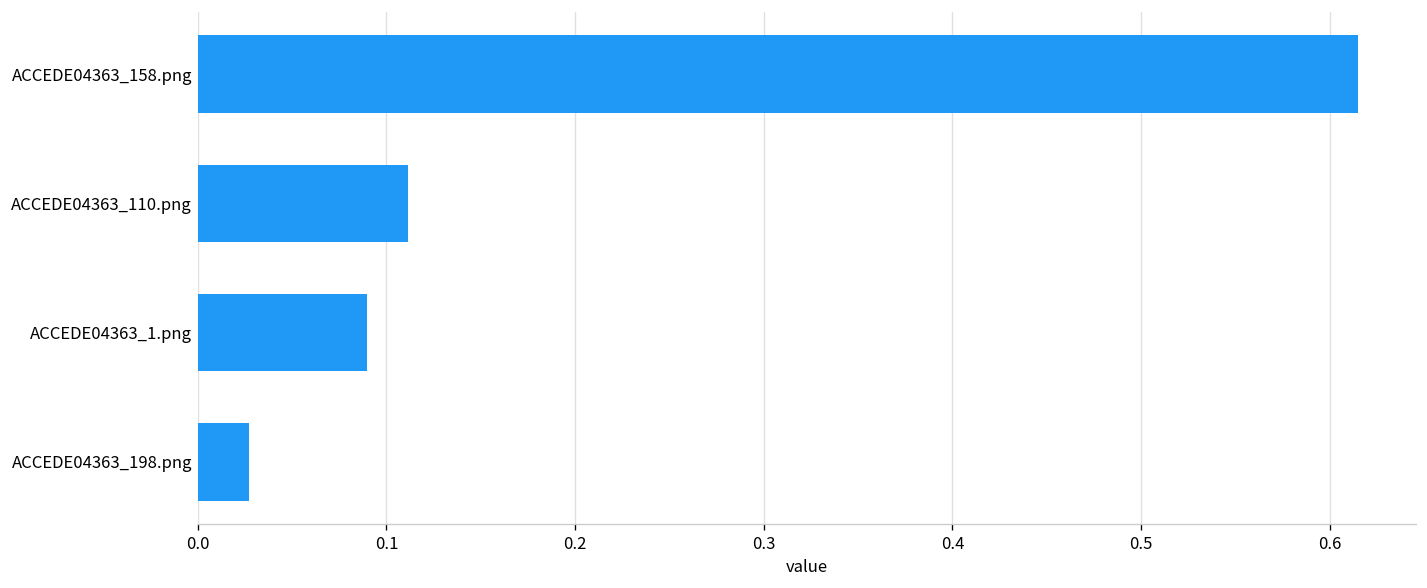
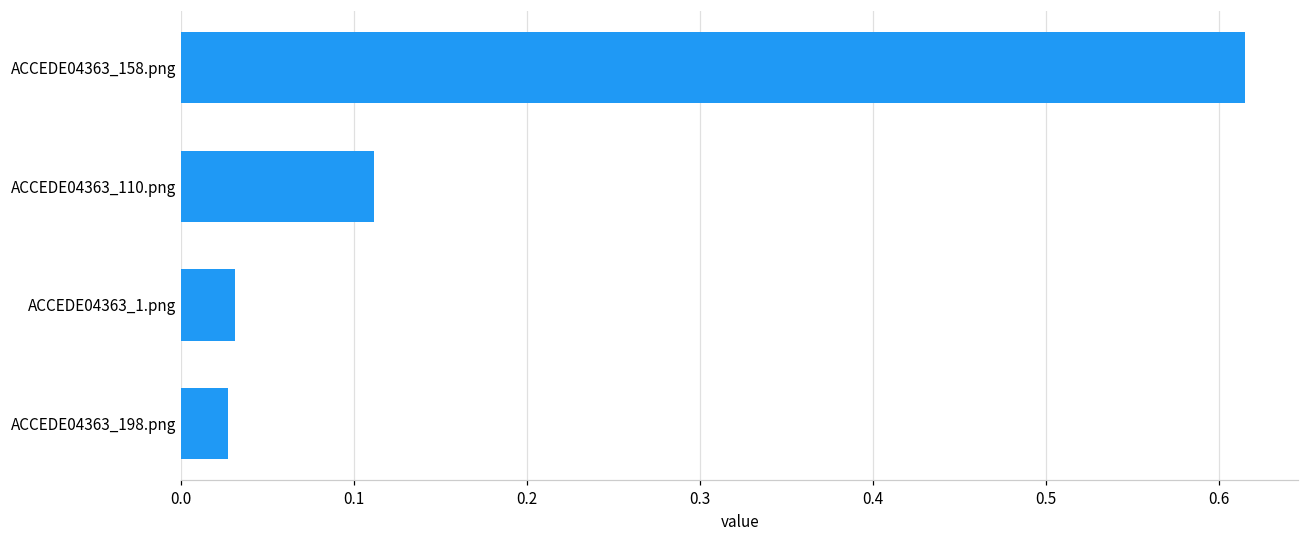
ACCEDE04363_1.png: 0.090 -> 0.031
